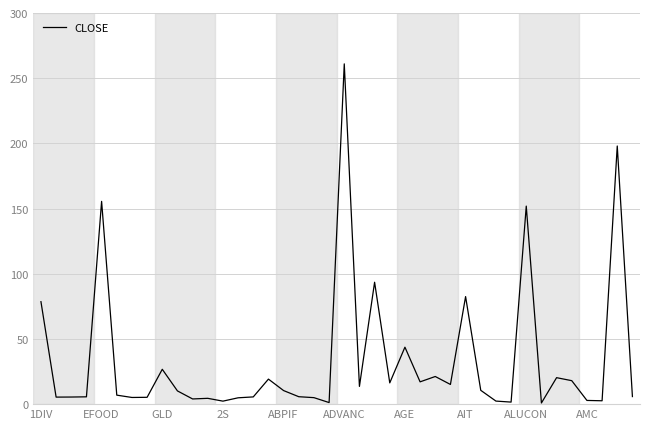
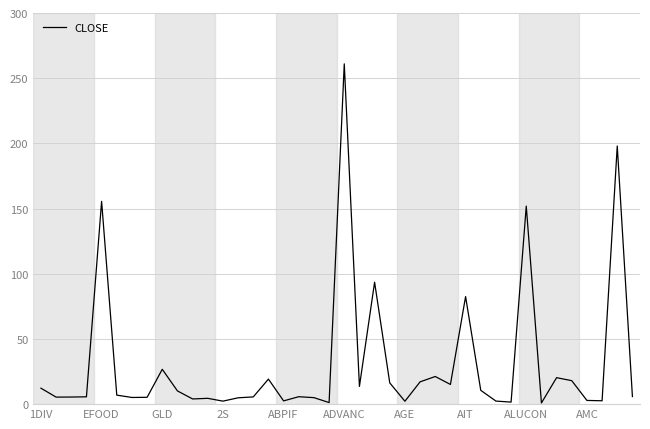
1DIV: 79 -> 12
ABPIF: 10 -> 3
AGE: 44 -> 2
